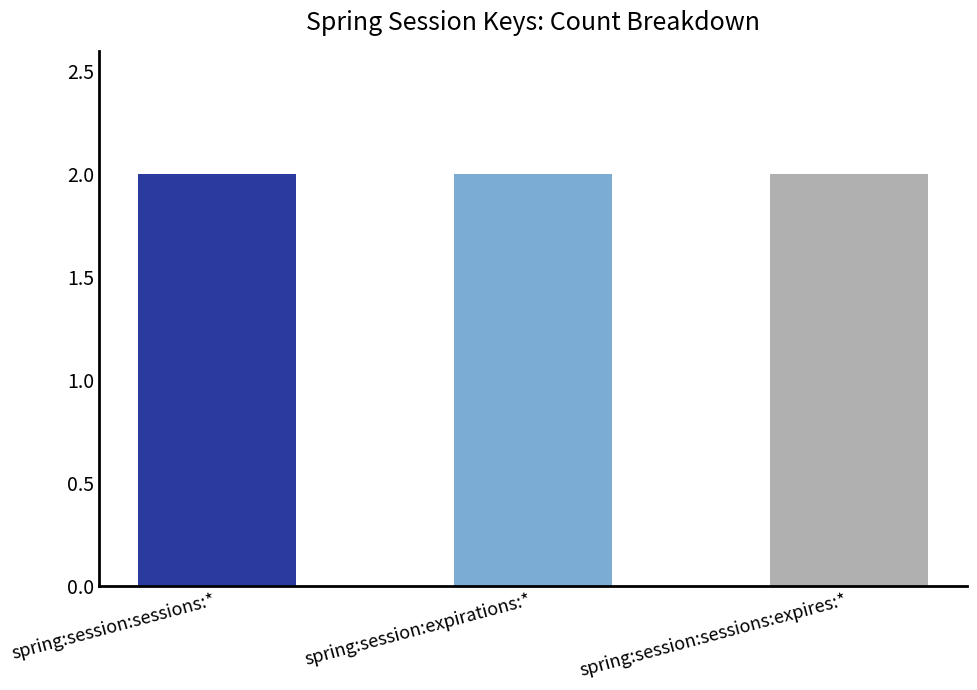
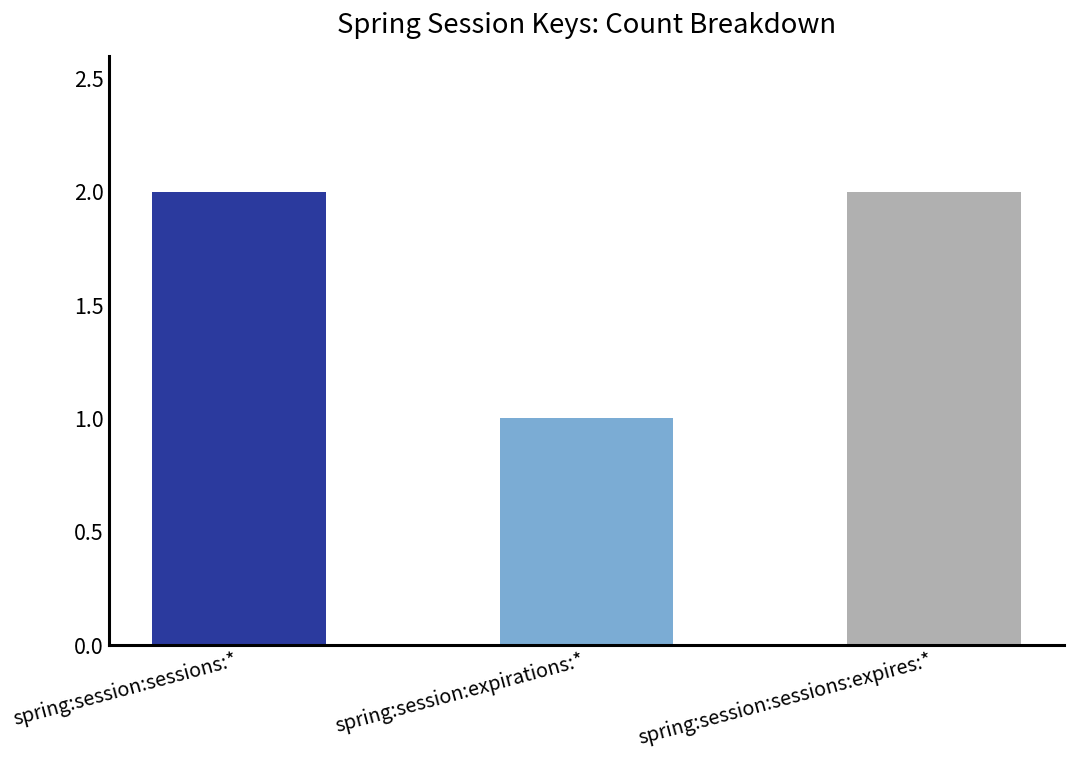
spring:session:expirations:*: 2 -> 1
